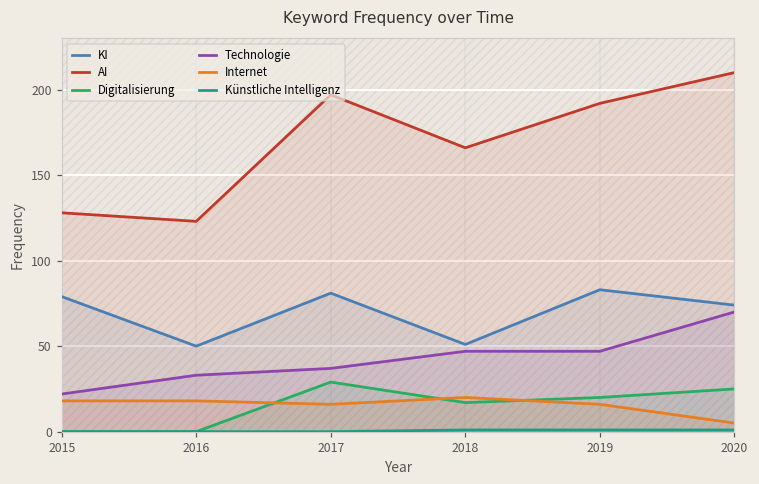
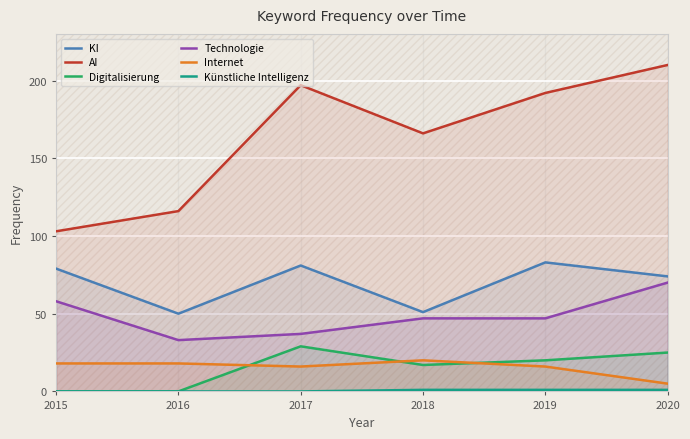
AI, 2015: 128 -> 103
Technologie, 2015: 22 -> 58
AI, 2016: 123 -> 116
